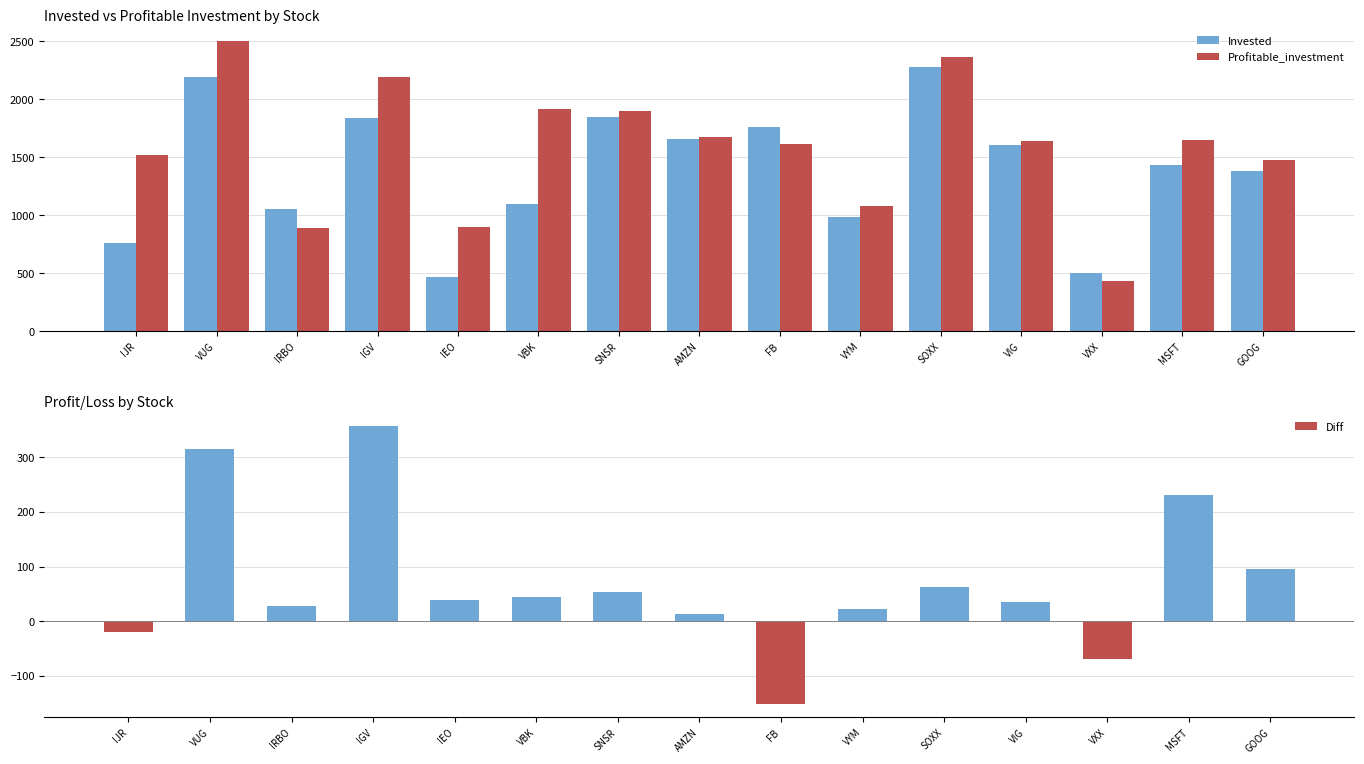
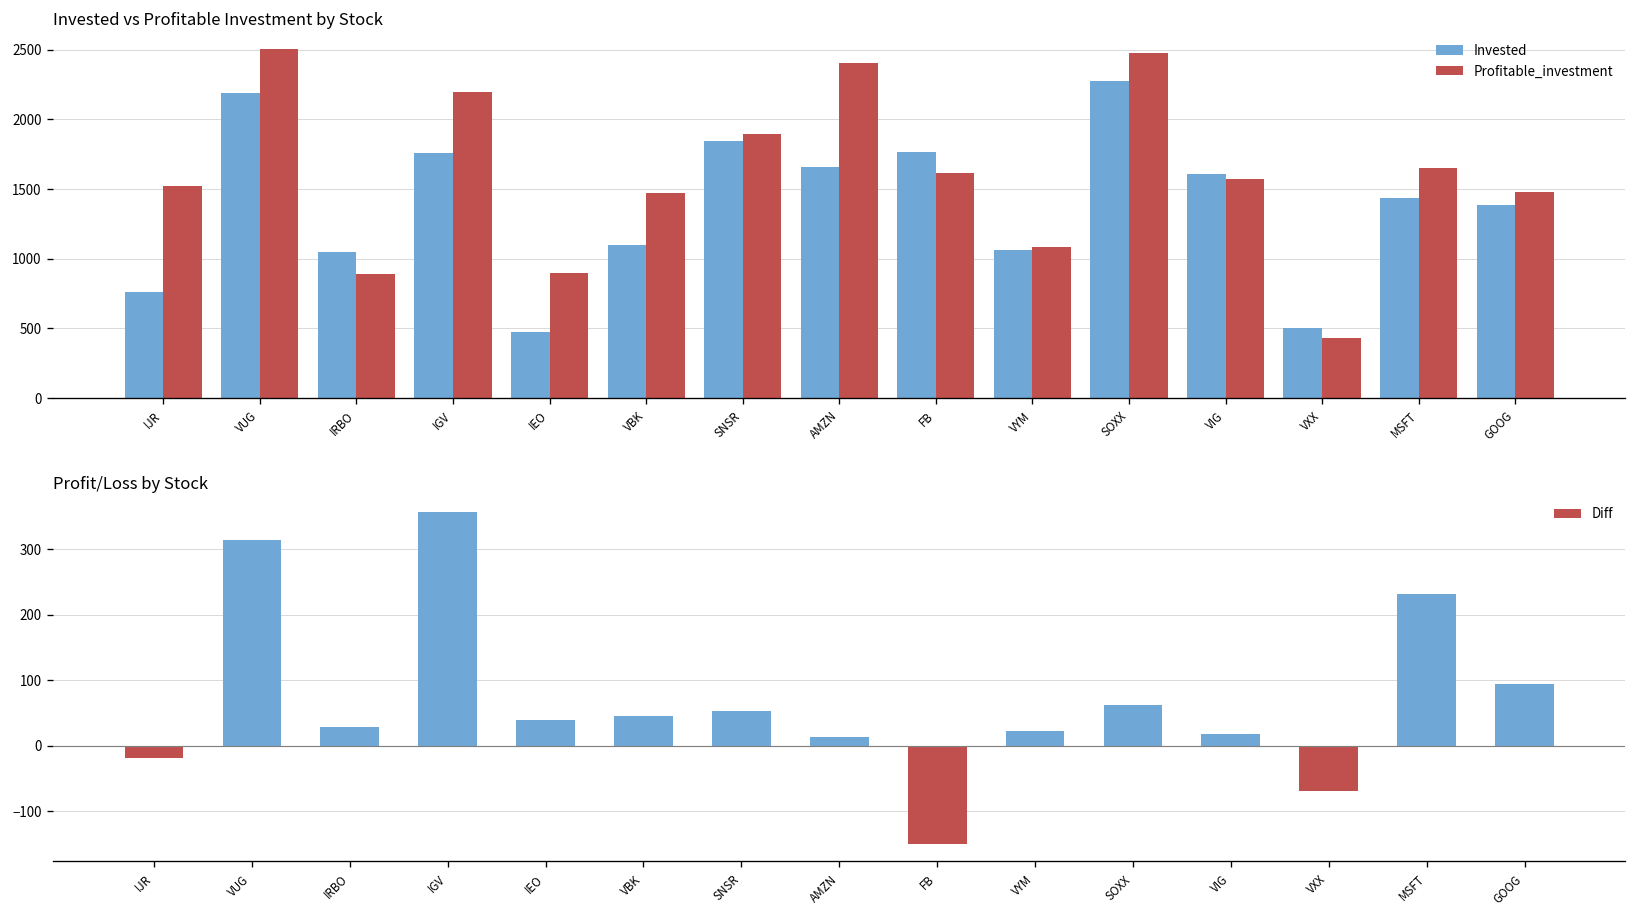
Invested vs Profitable Investment by Stock, Invested, IGV: 1840 -> 1760
Invested vs Profitable Investment by Stock, Profitable_investment, VBK: 1920 -> 1470
Invested vs Profitable Investment by Stock, Profitable_investment, AMZN: 1670 -> 2400
Invested vs Profitable Investment by Stock, Invested, VYM: 990 -> 1060
Invested vs Profitable Investment by Stock, Profitable_investment, SOXX: 2360 -> 2480
Invested vs Profitable Investment by Stock, Profitable_investment, VIG: 1640 -> 1570
Profit/Loss by Stock, VIG: 30 -> 20
